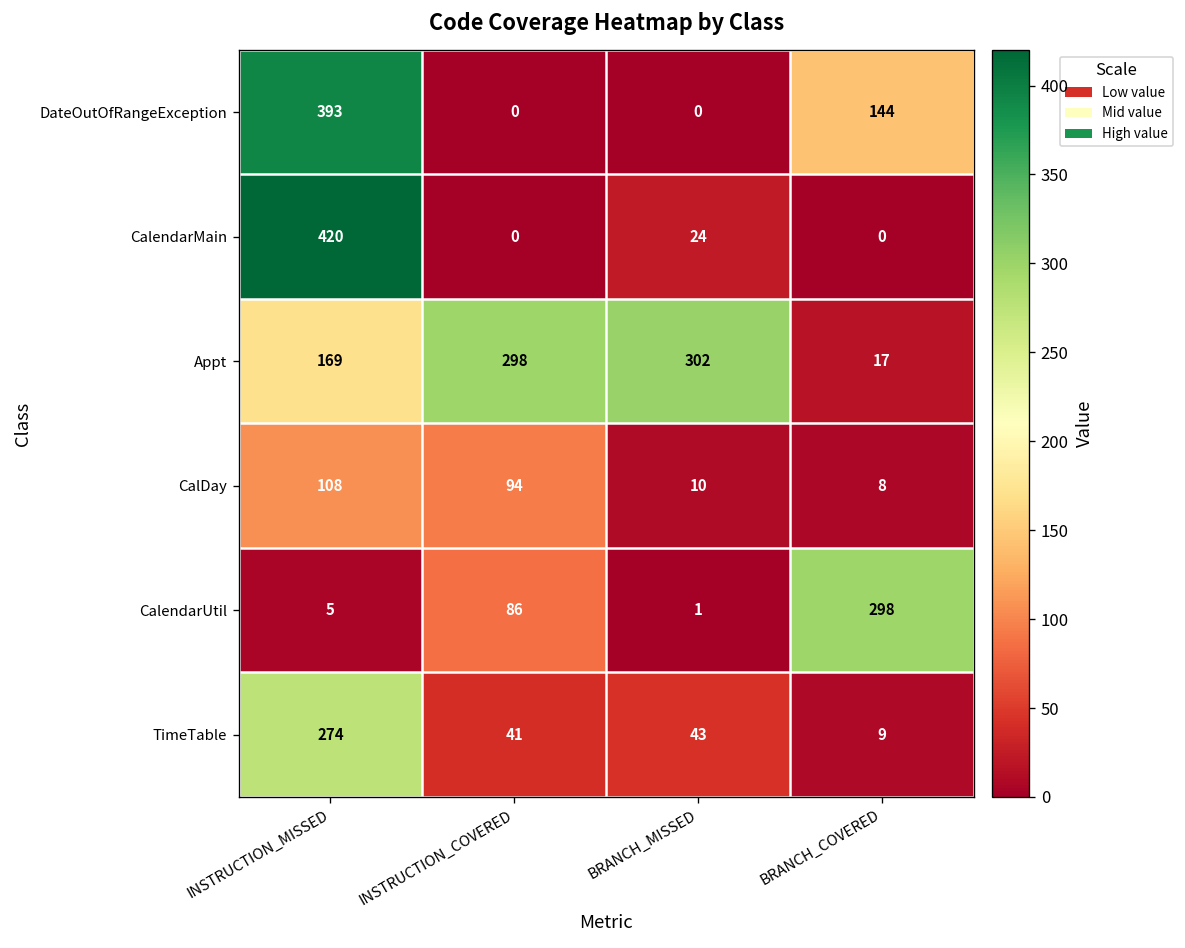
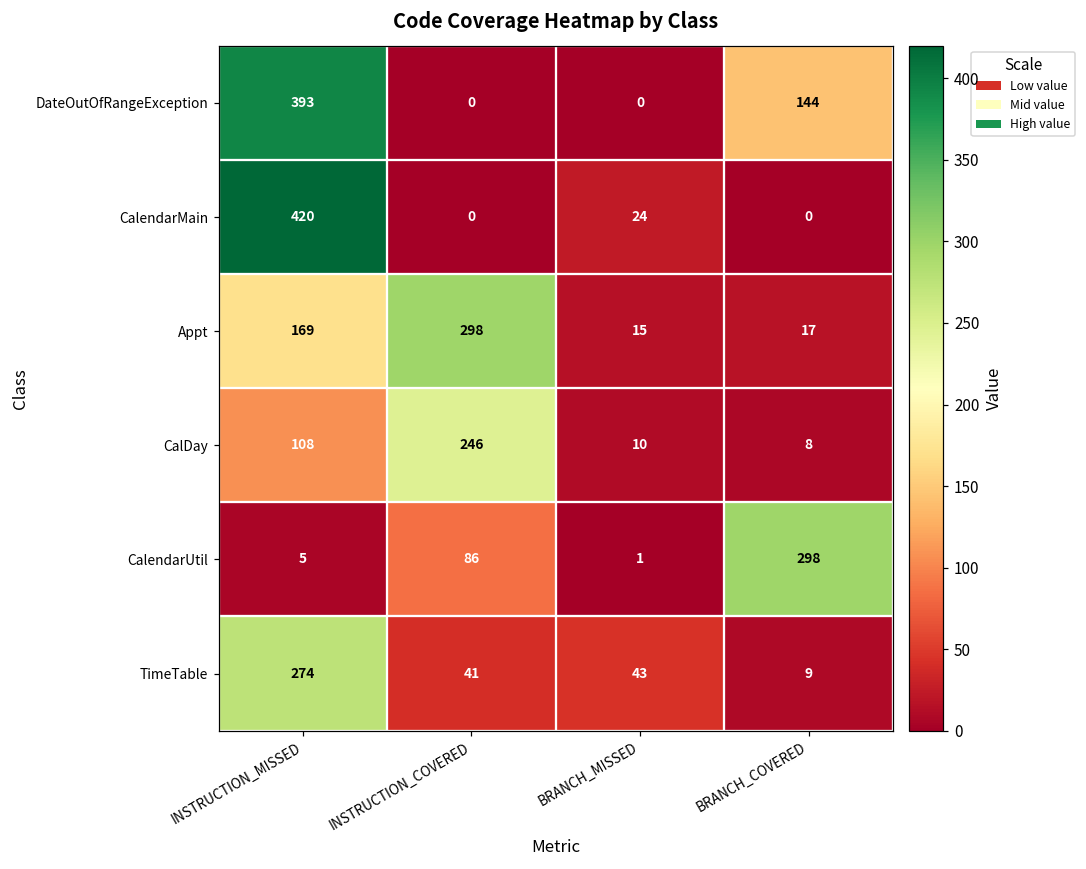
Appt, BRANCH_MISSED: 302 -> 15
CalDay, INSTRUCTION_COVERED: 94 -> 246
